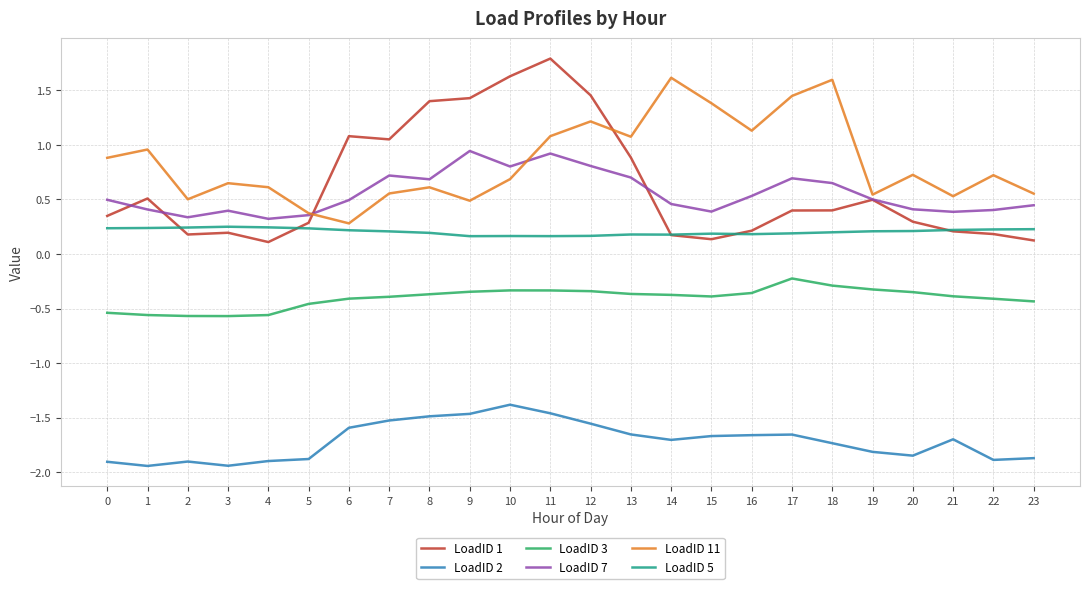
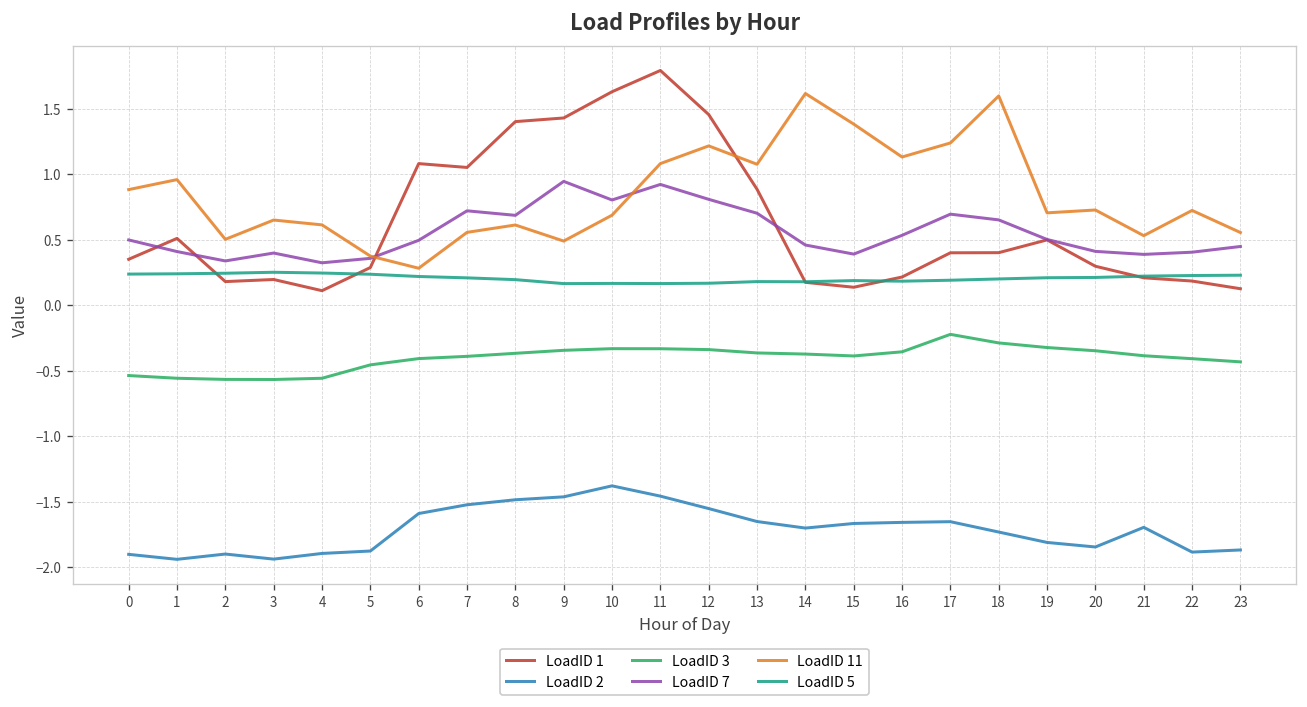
LoadID 11, 17: 1.45 -> 1.24
LoadID 11, 19: 0.54 -> 0.70
